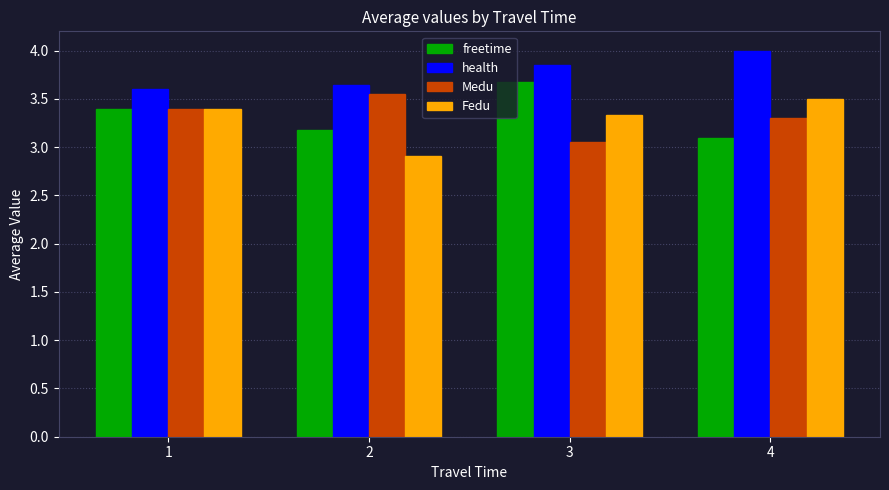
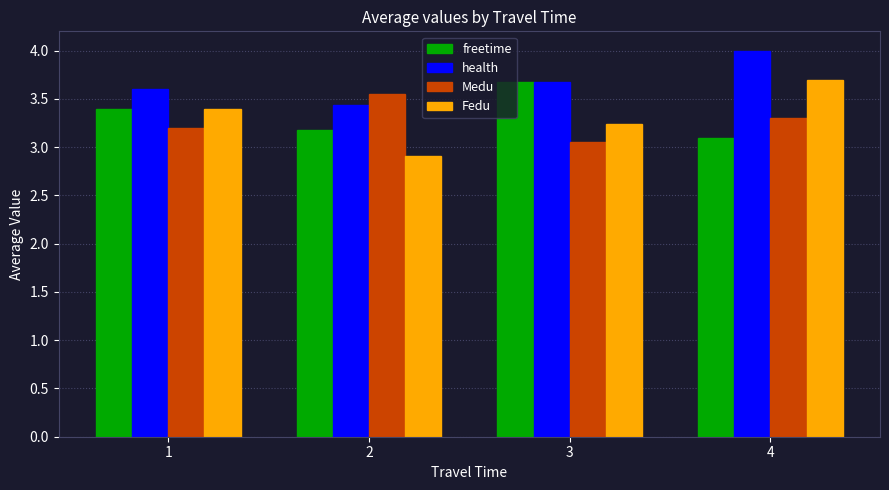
Medu, 1: 3.4 -> 3.2
health, 2: 3.6 -> 3.4
health, 3: 3.9 -> 3.7
Fedu, 3: 3.3 -> 3.2
Fedu, 4: 3.5 -> 3.7
